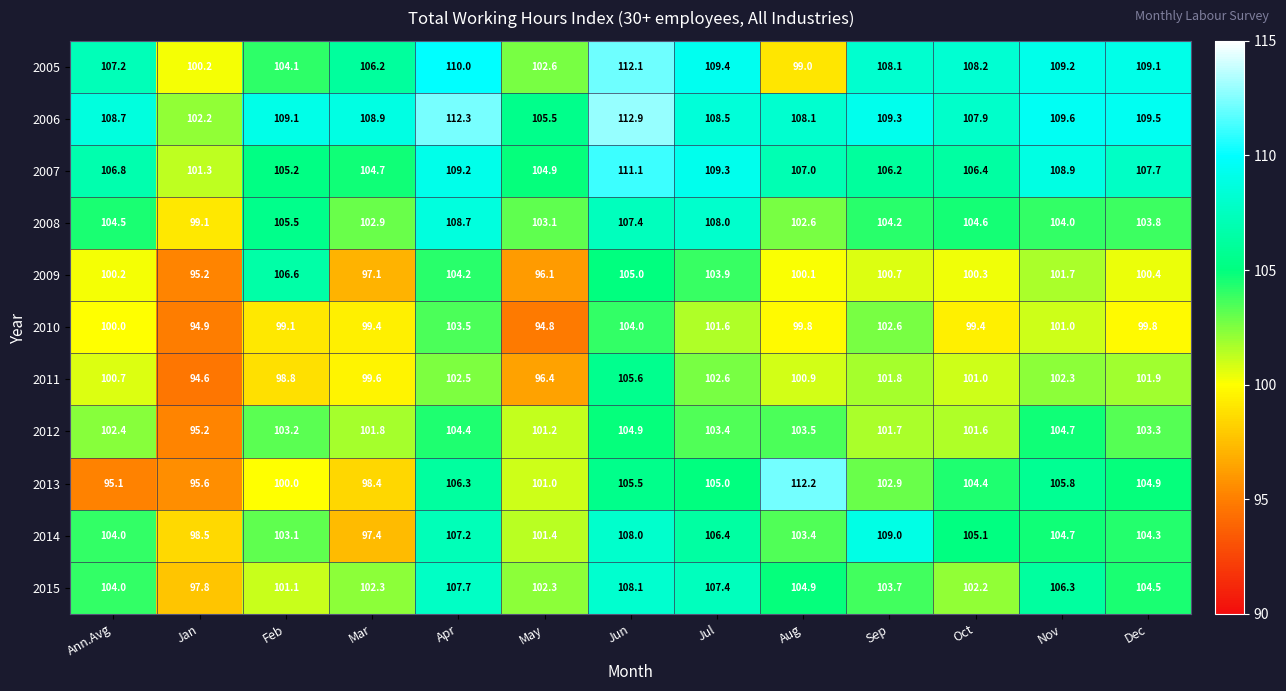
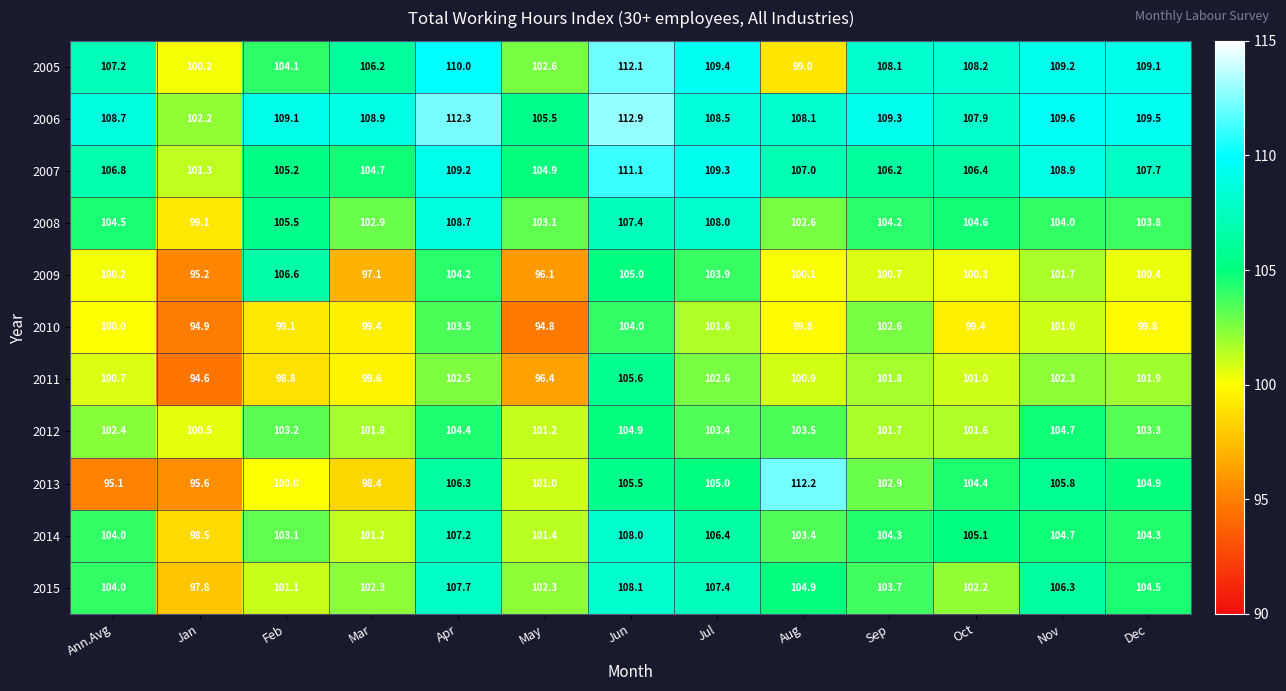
2012, Jan: 95.2 -> 100.5
2014, Mar: 97.4 -> 101.2
2014, Sep: 109.0 -> 104.3
